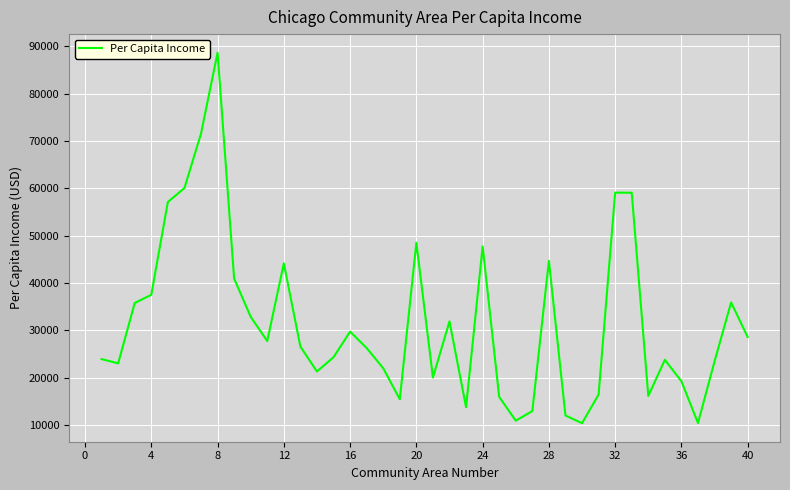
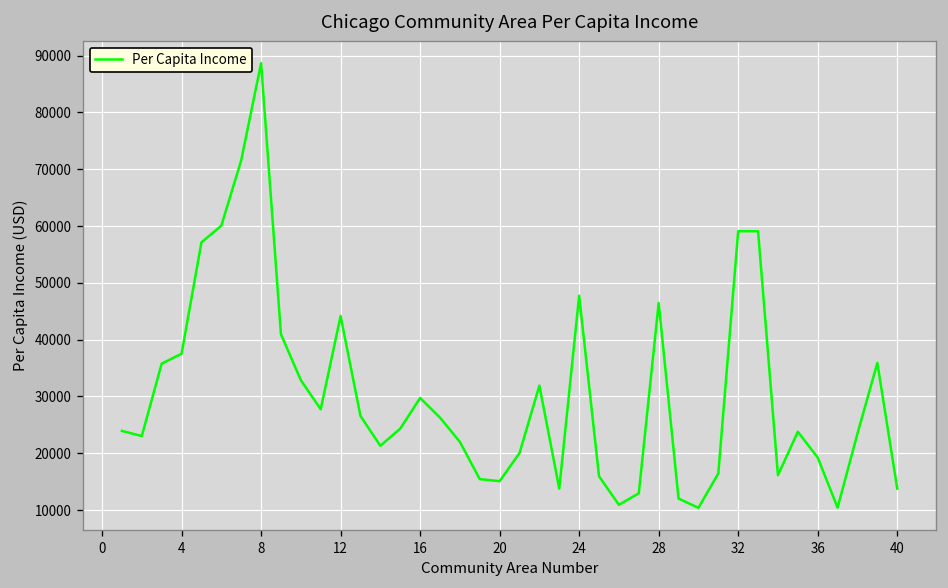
20: 49000 -> 15000
28: 45000 -> 46000
40: 29000 -> 14000
